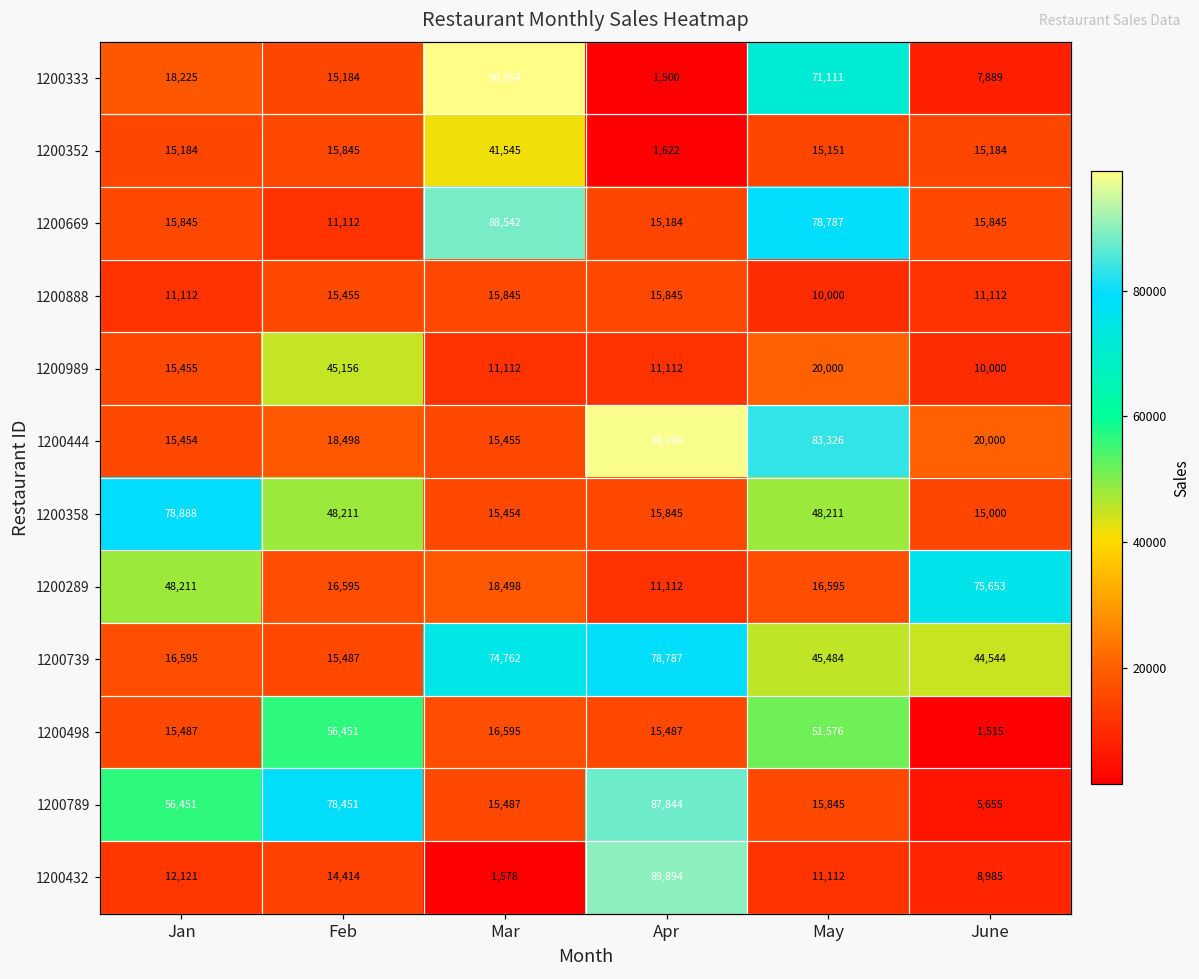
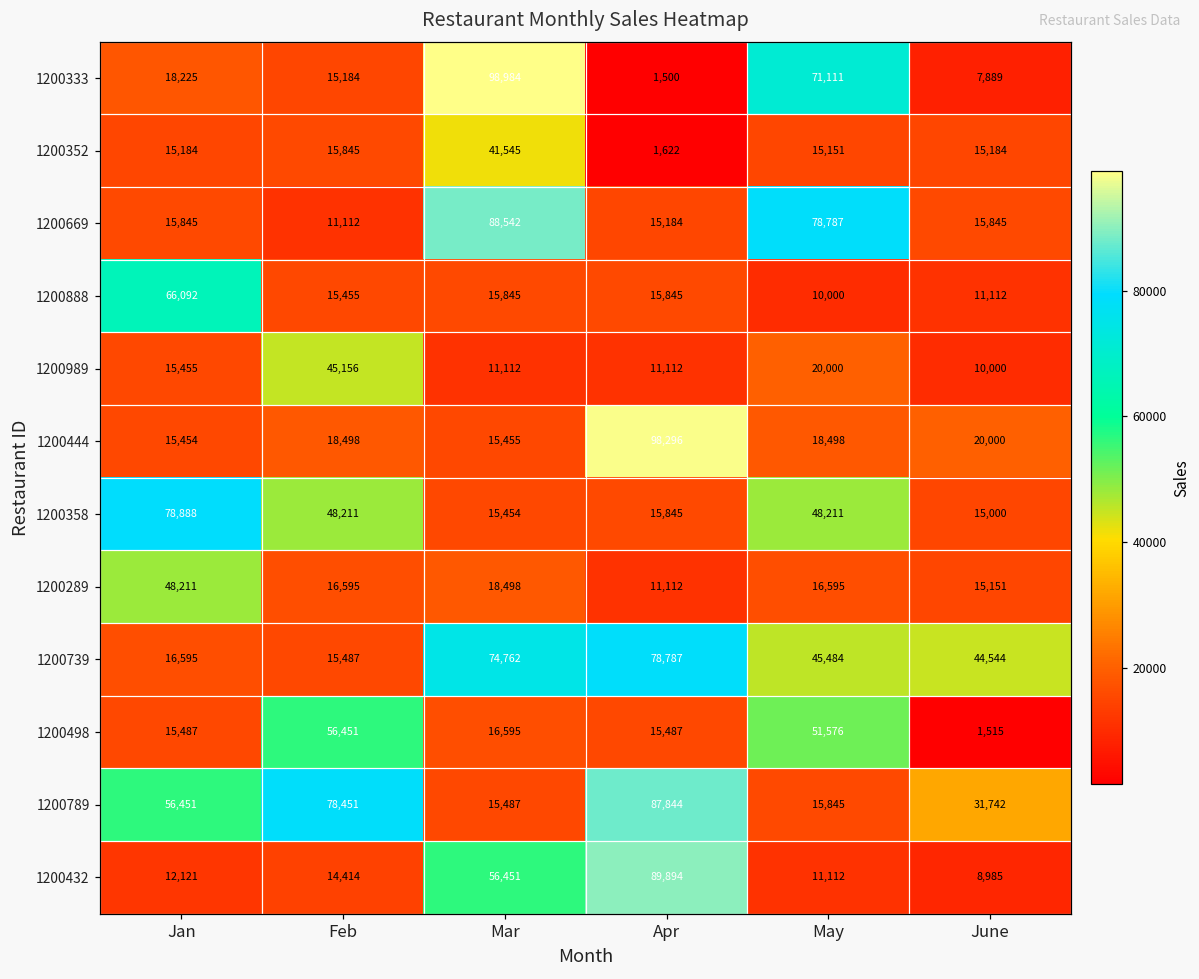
1200888, Jan: 11,112 -> 66,092
1200444, May: 83,326 -> 18,498
1200289, June: 75,653 -> 15,151
1200789, June: 5,655 -> 31,742
1200432, Mar: 1,578 -> 56,451
